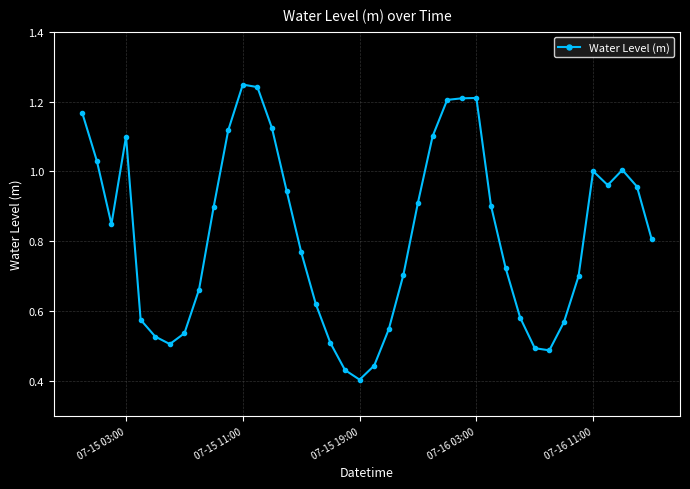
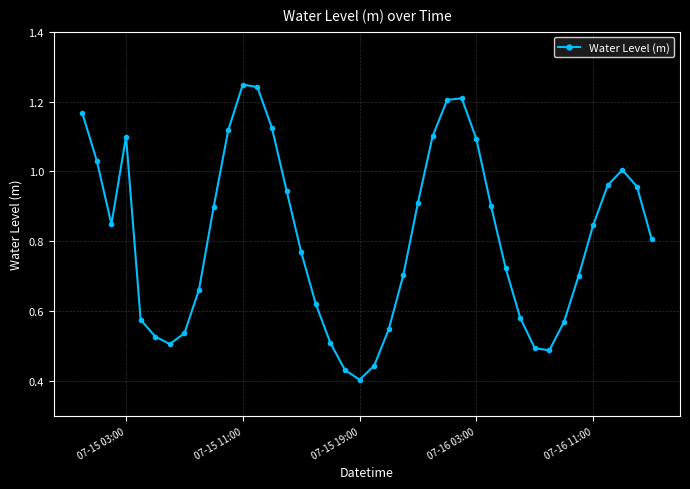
07-16 03:00: 1.21 -> 1.09
07-16 11:00: 1.00 -> 0.85
